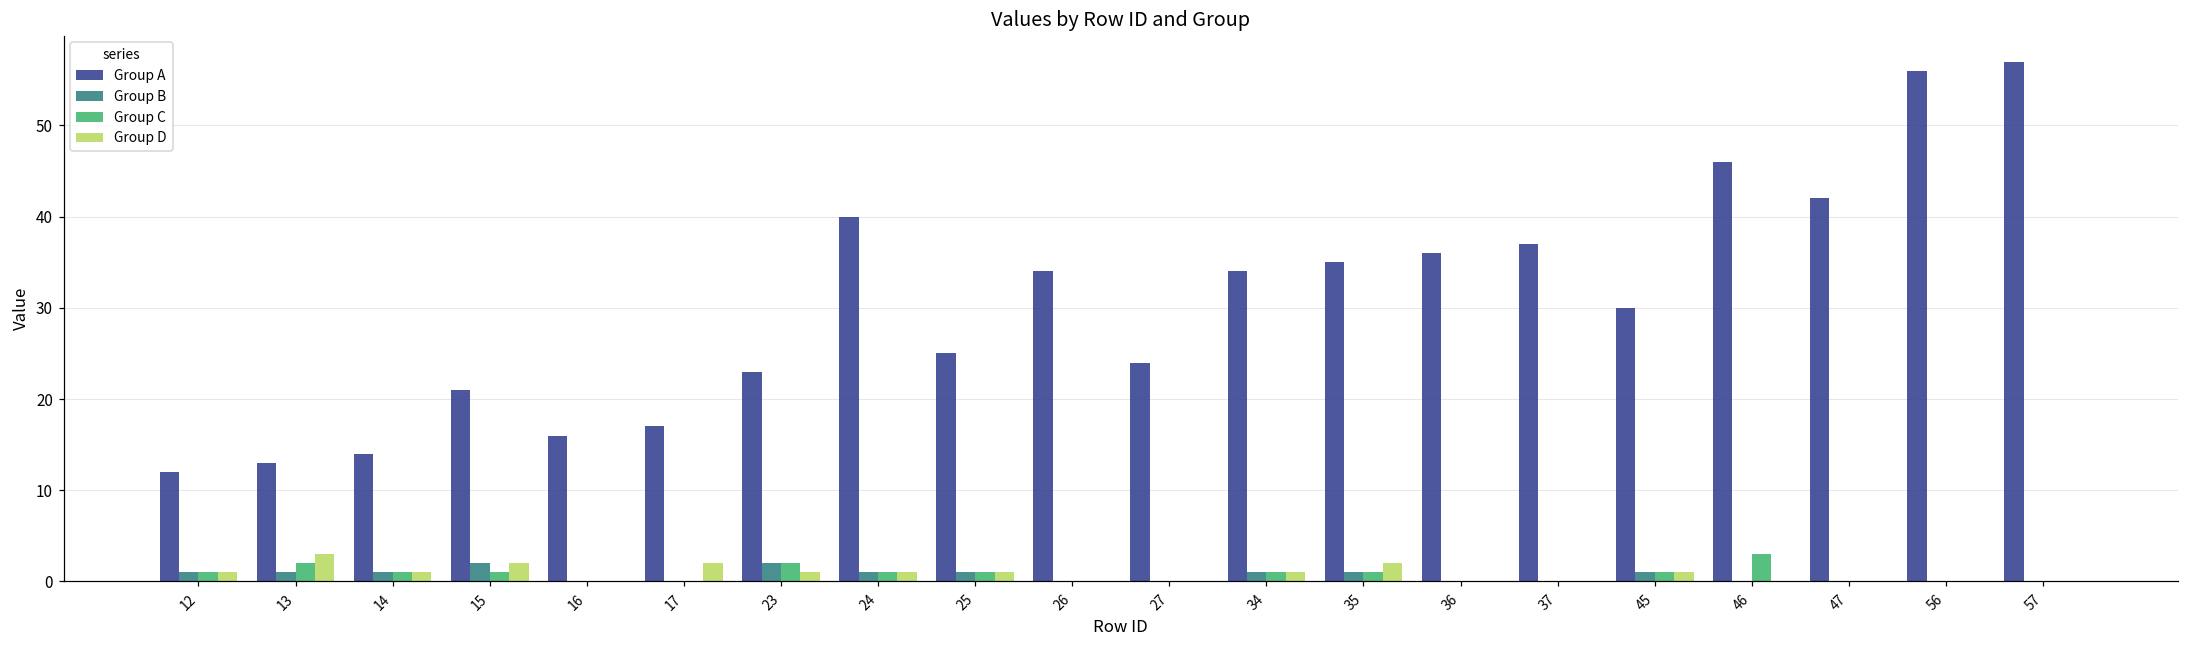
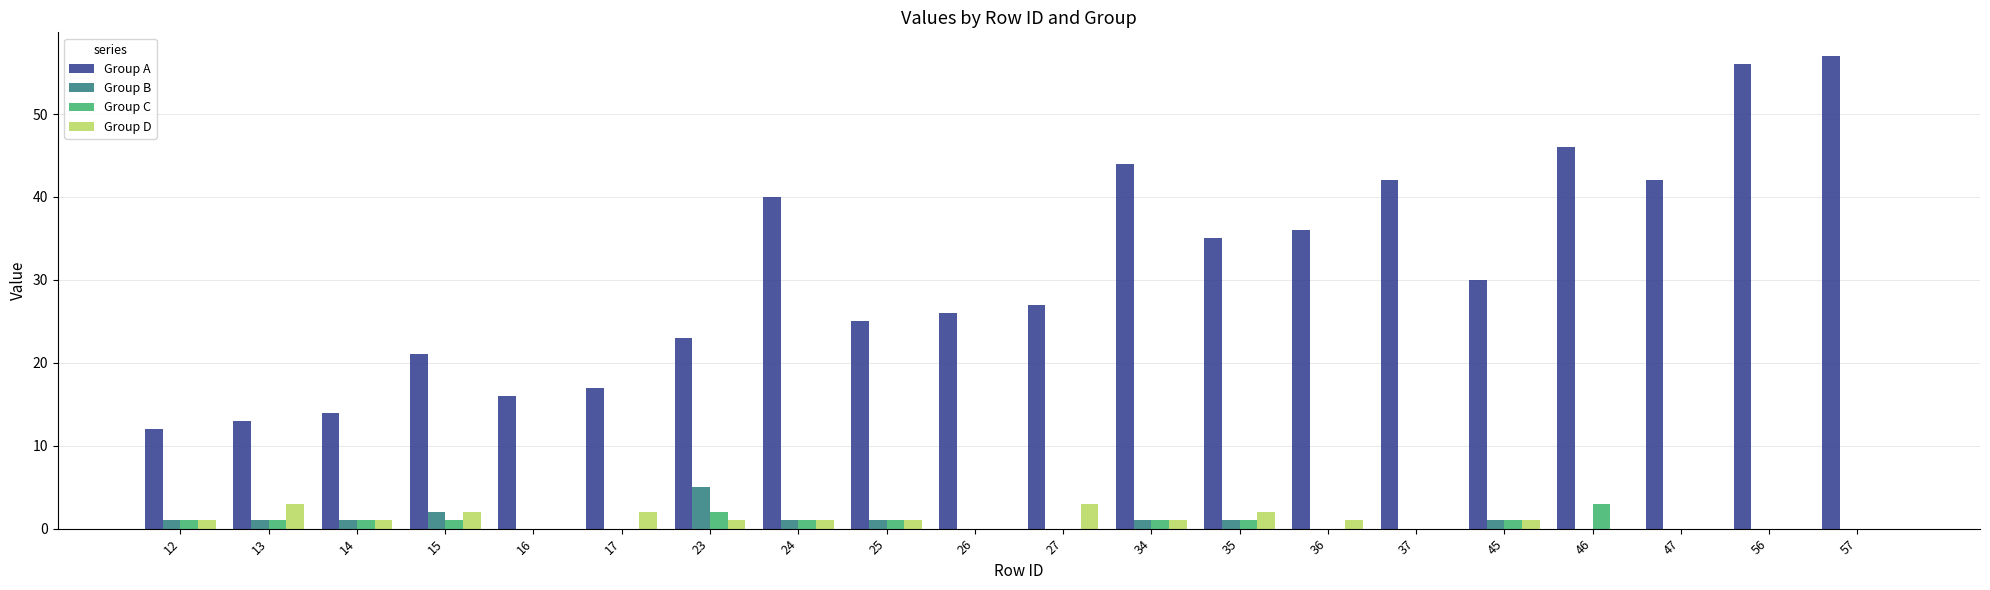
Group C, 13: 2 -> 1
Group B, 23: 2 -> 5
Group A, 26: 34 -> 26
Group A, 27: 24 -> 27
Group D, 27: 0 -> 3
Group A, 34: 34 -> 44
Group D, 36: 0 -> 1
Group A, 37: 37 -> 42
